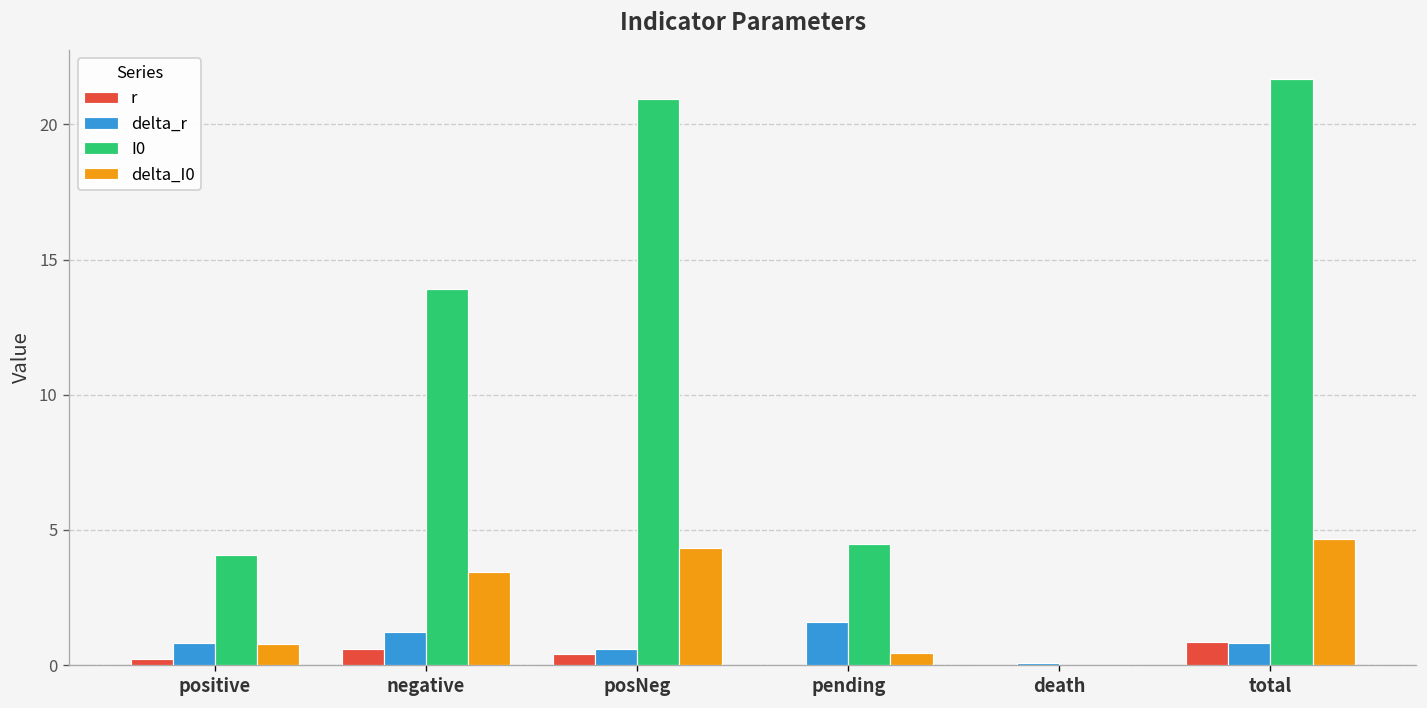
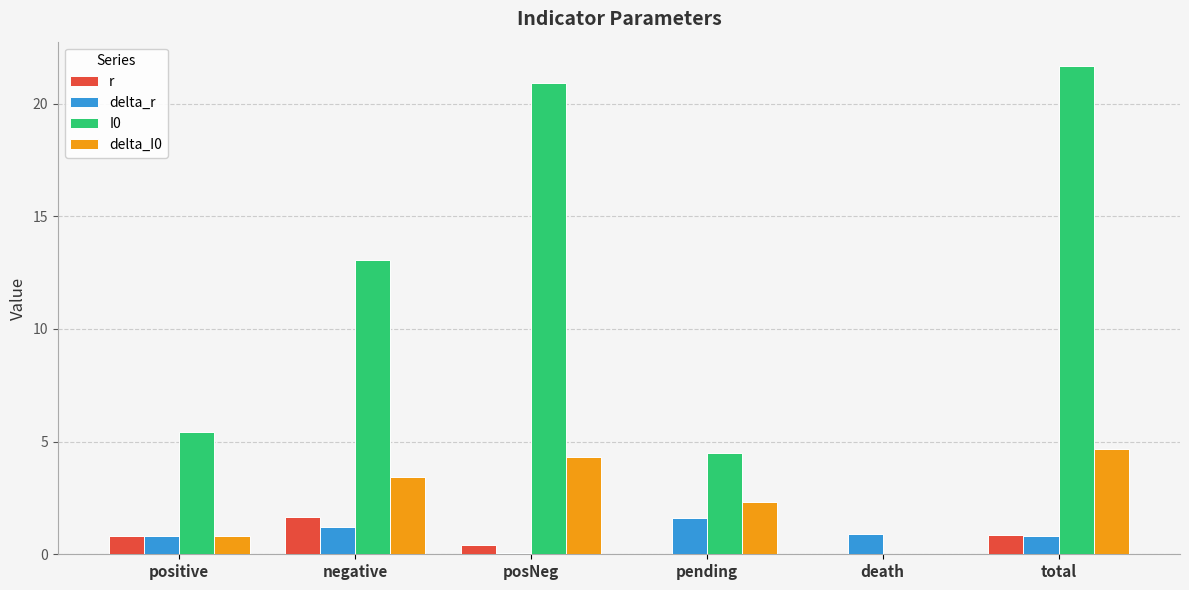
r, positive: 0.2 -> 0.8
I0, positive: 4.1 -> 5.4
r, negative: 0.6 -> 1.6
I0, negative: 13.9 -> 13.1
delta_r, posNeg: 0.6 -> 0.1
delta_I0, pending: 0.5 -> 2.3
delta_r, death: 0.1 -> 0.9
